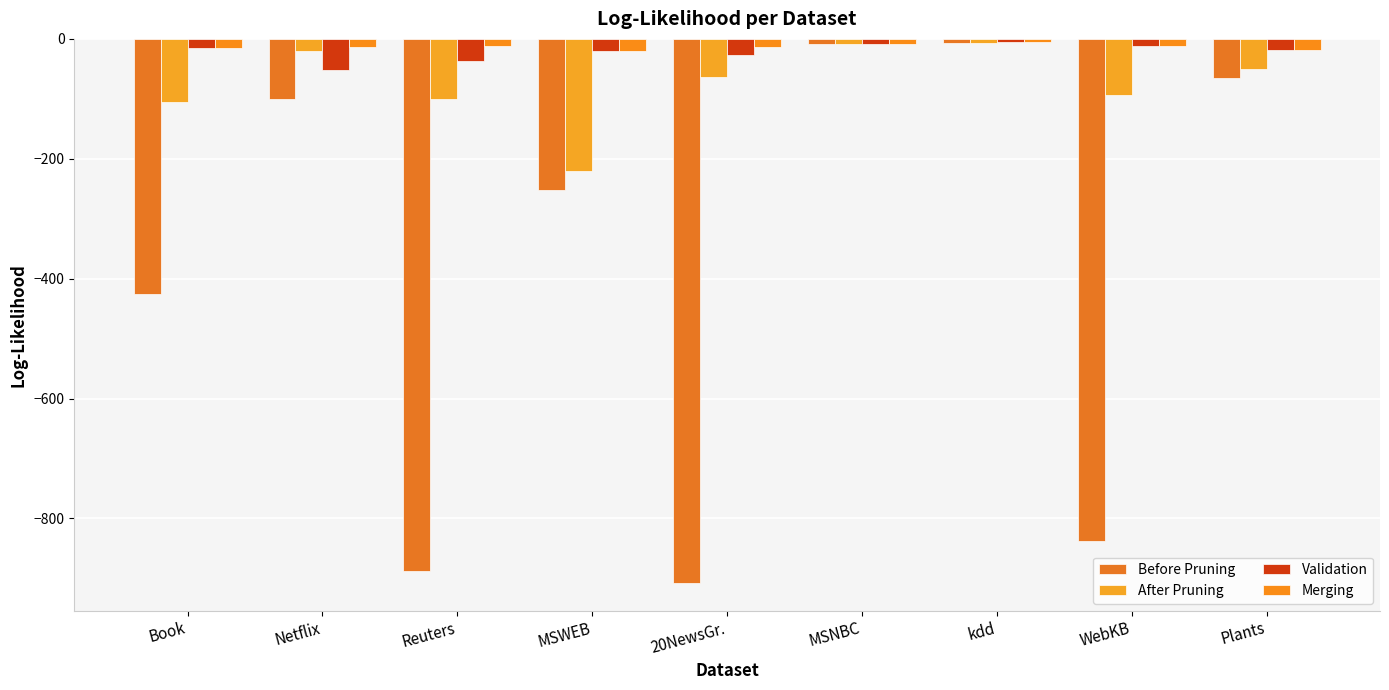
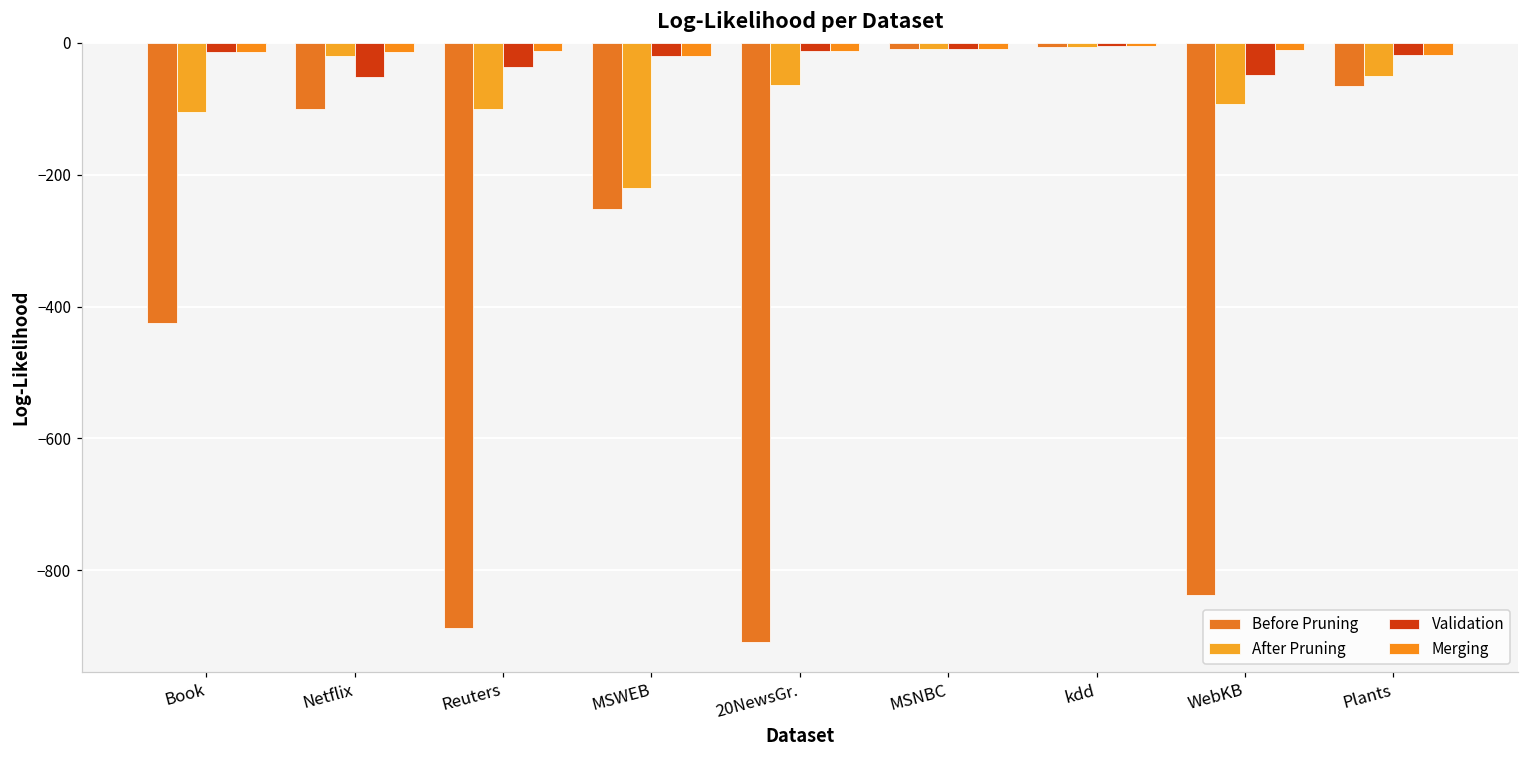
Validation, 20NewsGr.: -30 -> -10
Validation, WebKB: -10 -> -50
